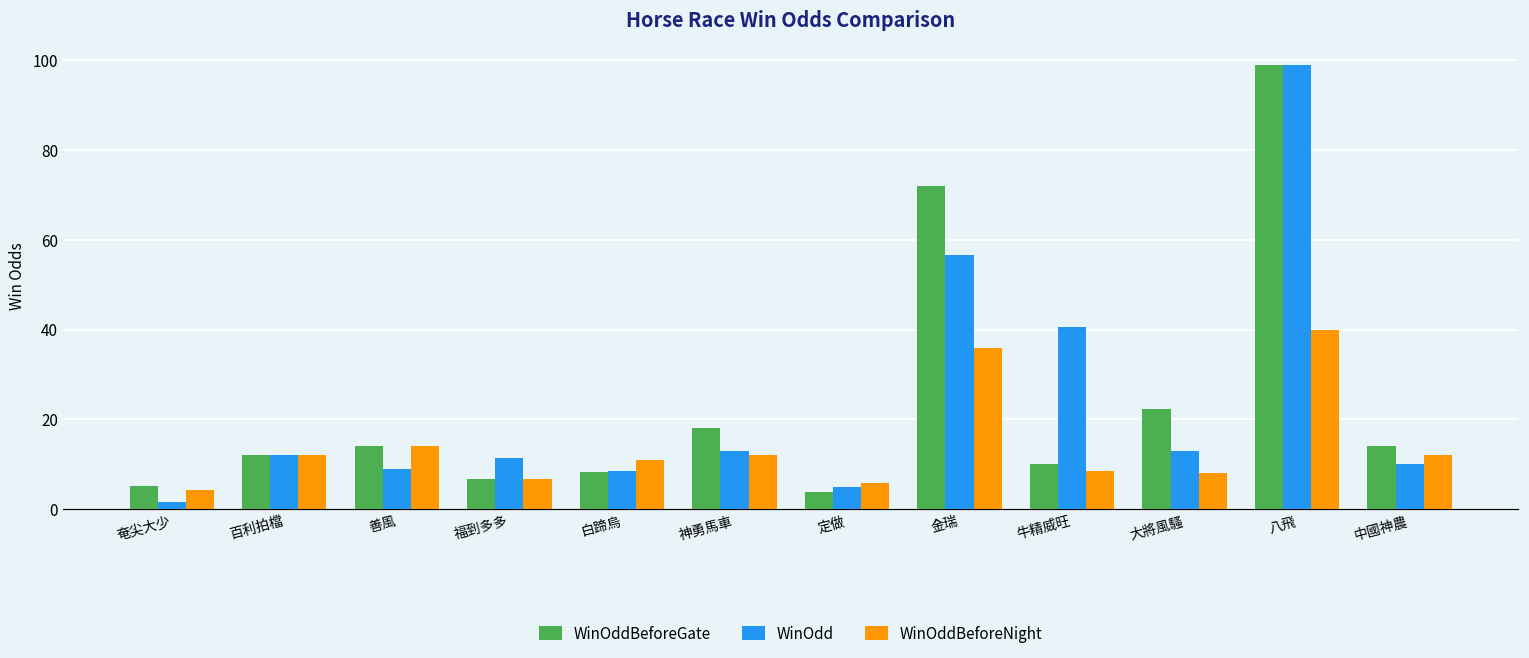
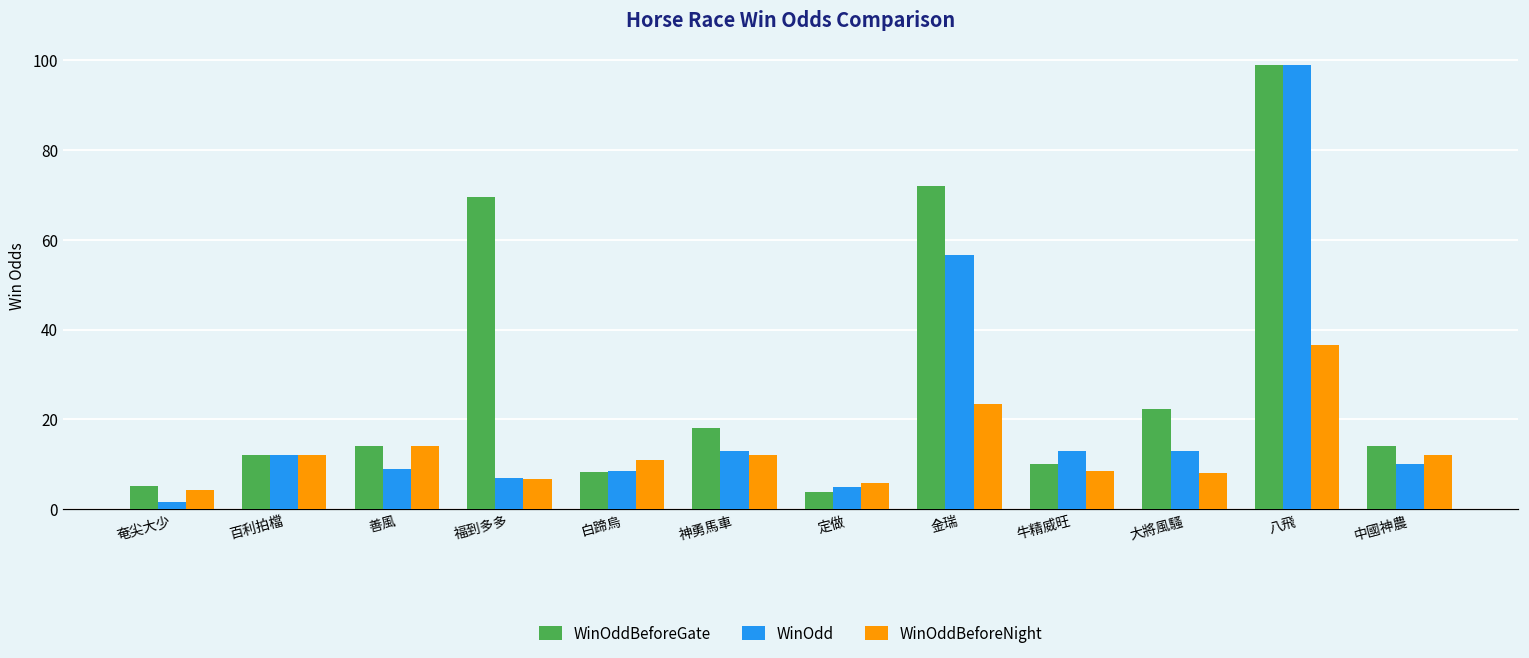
WinOddBeforeGate, 福到多多: 7 -> 70
WinOdd, 福到多多: 11 -> 7
WinOddBeforeNight, 金瑞: 36 -> 23
WinOdd, 牛精威旺: 41 -> 13
WinOddBeforeNight, 八飛: 40 -> 37
